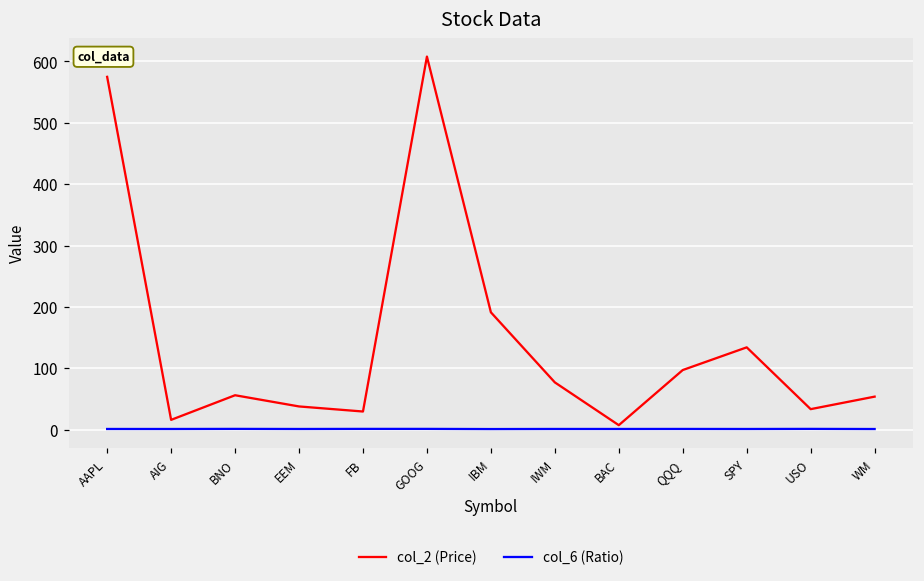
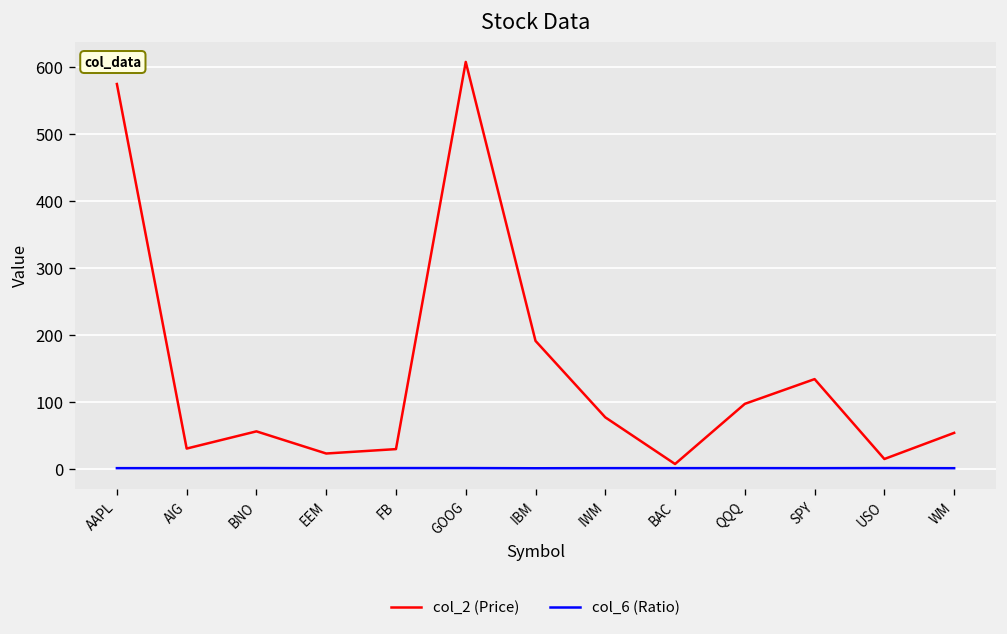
col_2 (Price), AIG: 20 -> 30
col_2 (Price), EEM: 40 -> 20
col_2 (Price), USO: 30 -> 10
